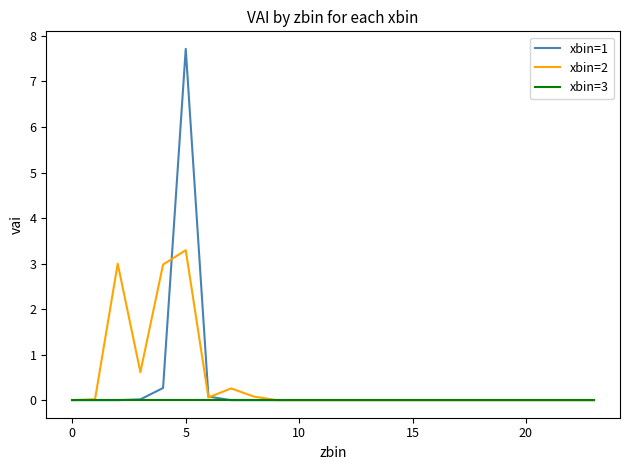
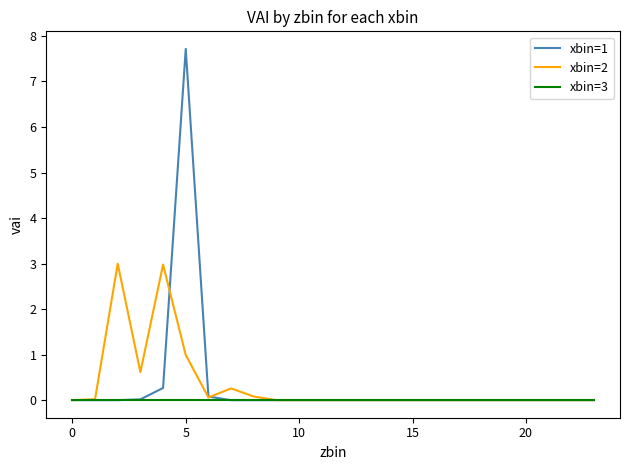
xbin=2, 5: 3.3 -> 1.0
